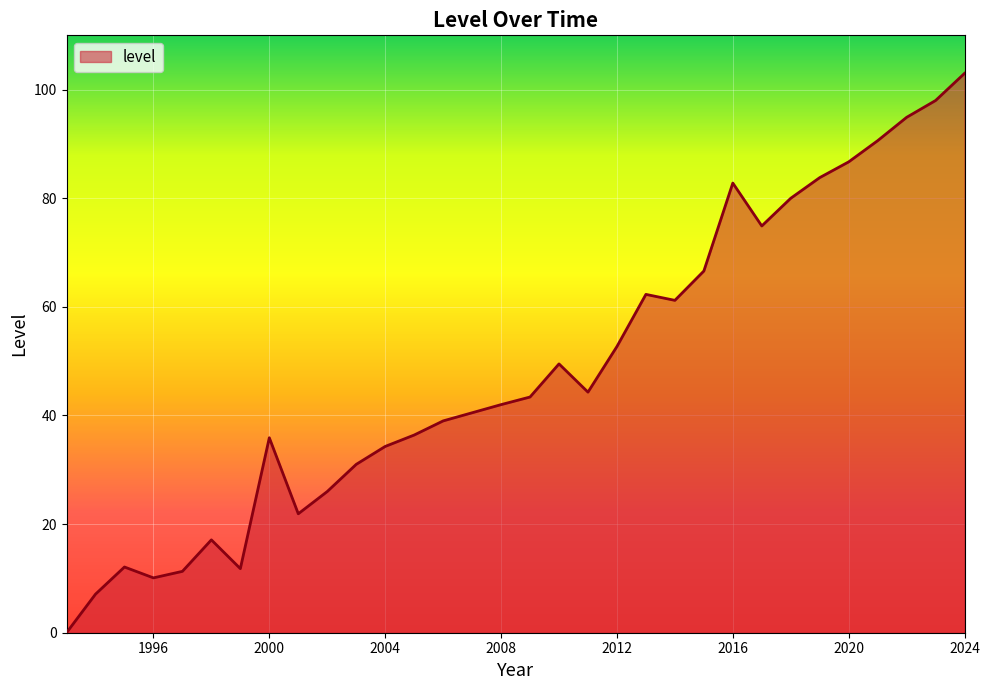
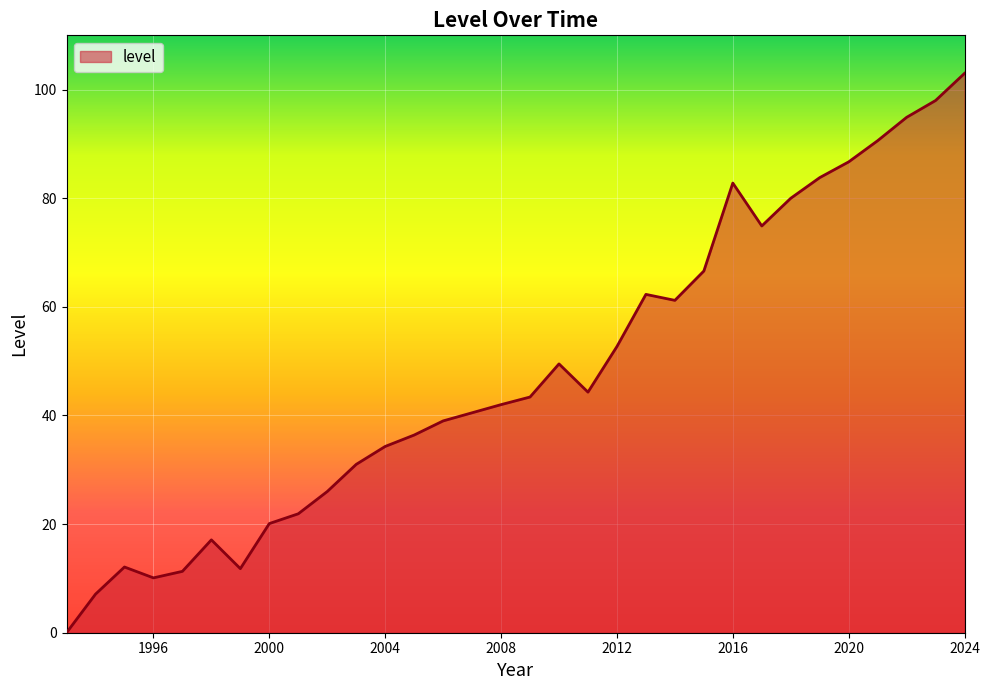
2000: 36 -> 20
